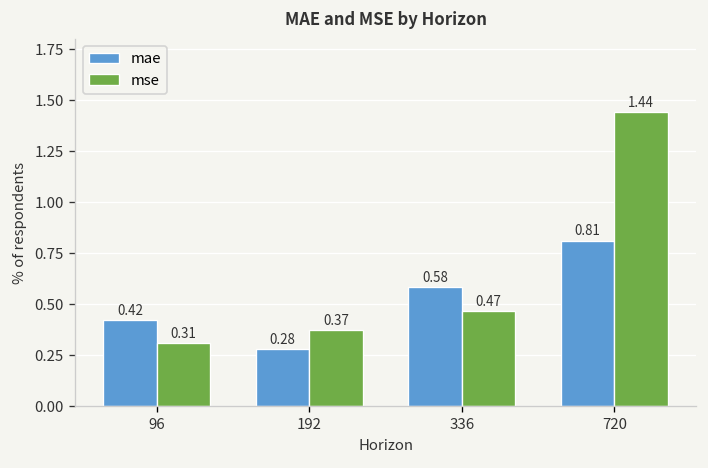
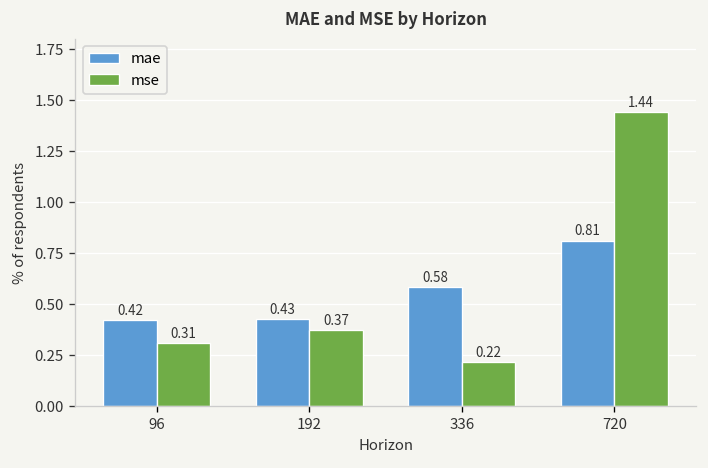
mae, 192: 0.28 -> 0.43
mse, 336: 0.47 -> 0.22
